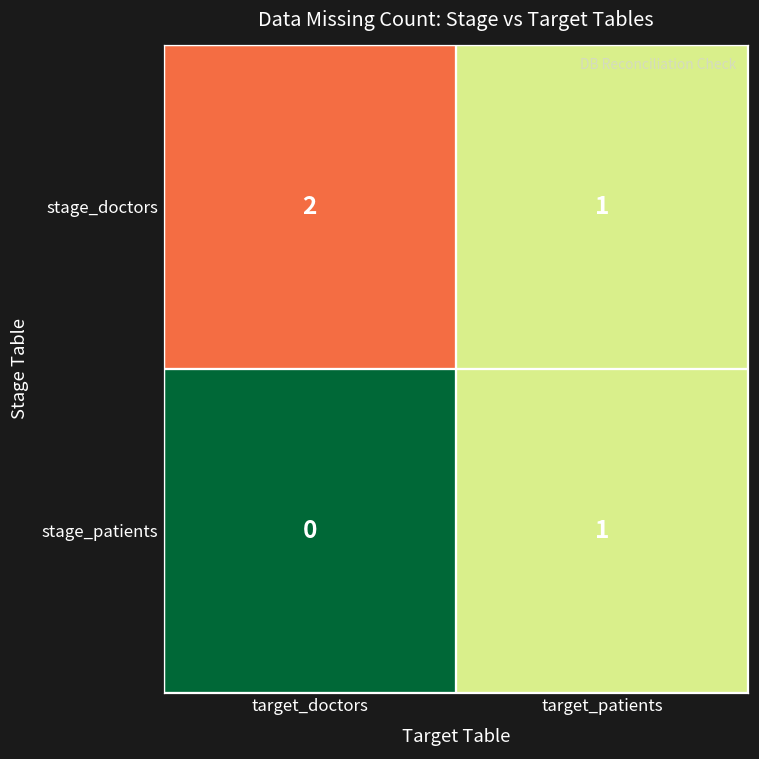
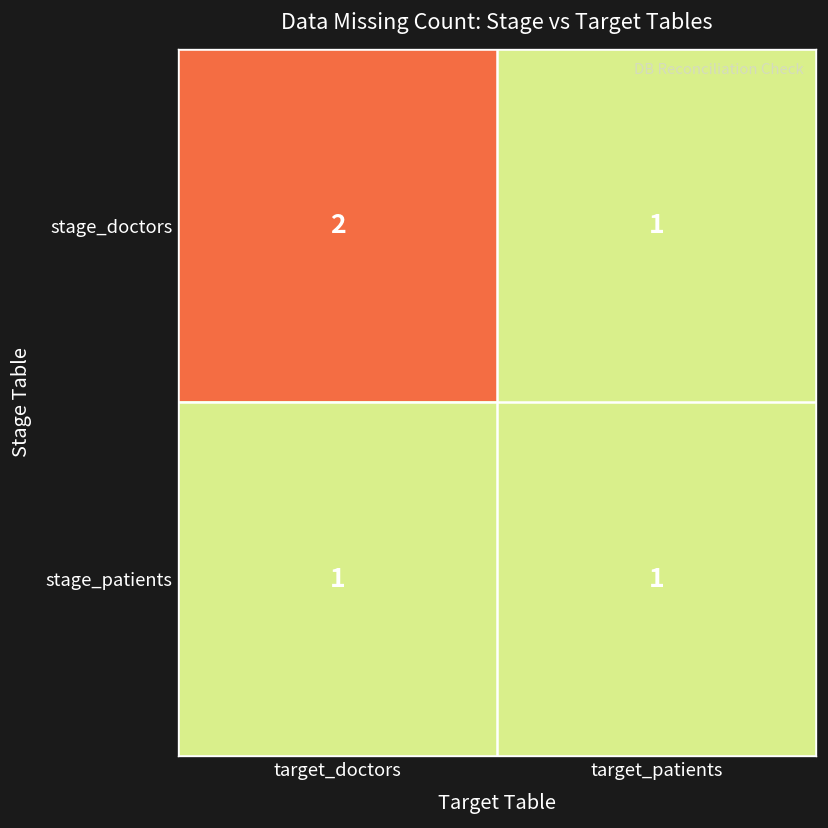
stage_patients, target_doctors: 0 -> 1
